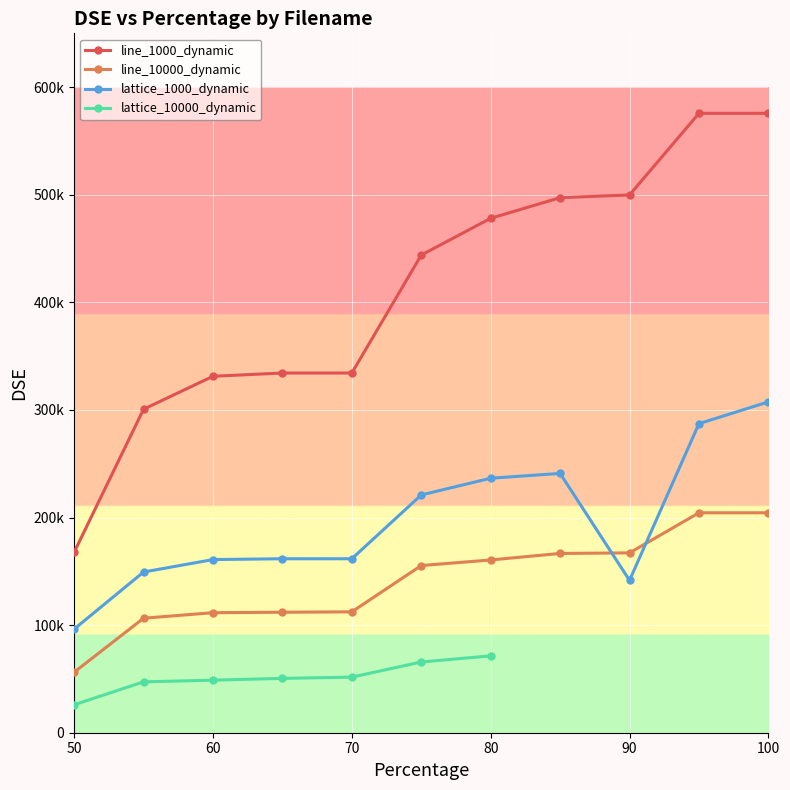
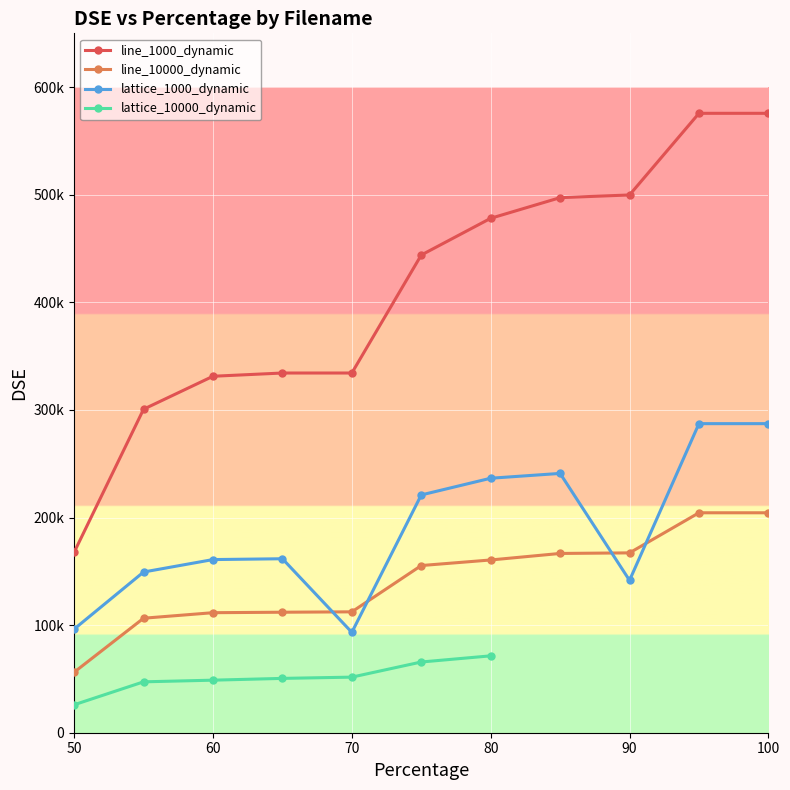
lattice_1000_dynamic, 70: 162000 -> 93000
lattice_1000_dynamic, 100: 307000 -> 287000
